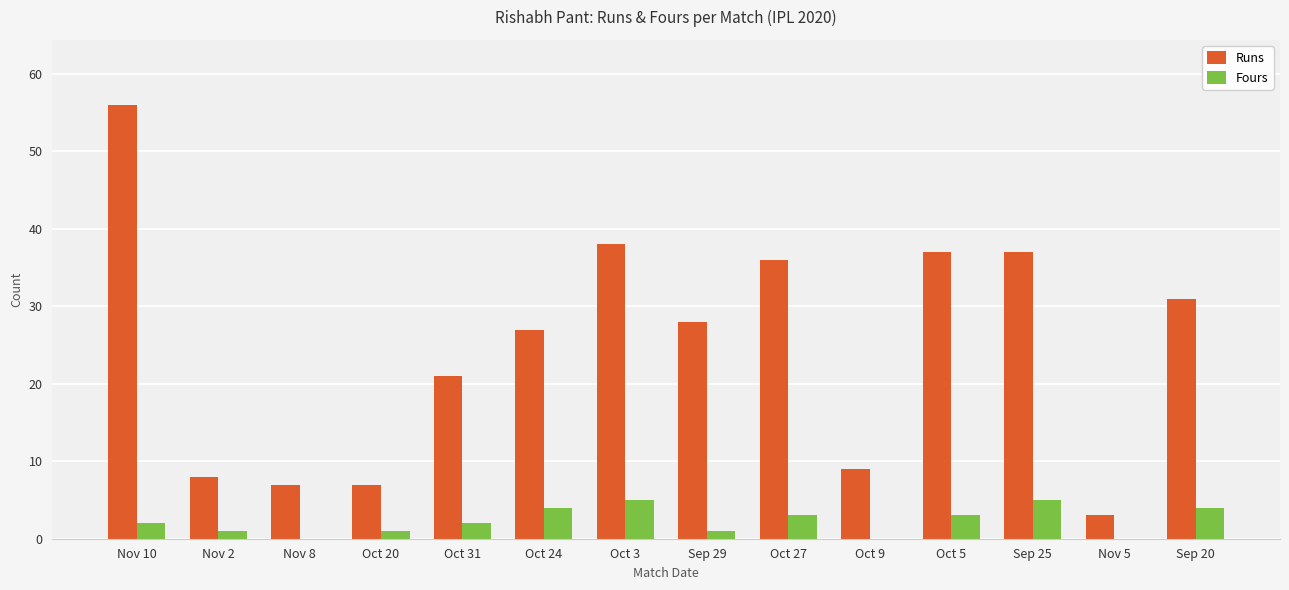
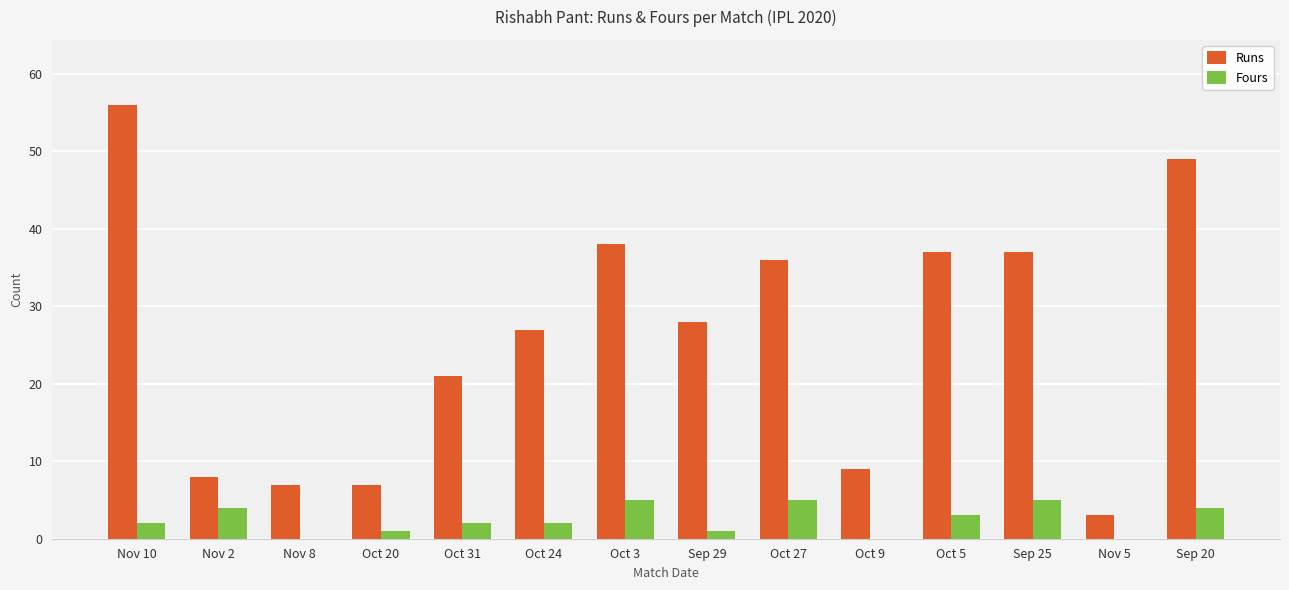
Fours, Nov 2: 1 -> 4
Fours, Oct 24: 4 -> 2
Fours, Oct 27: 3 -> 5
Runs, Sep 20: 31 -> 49
